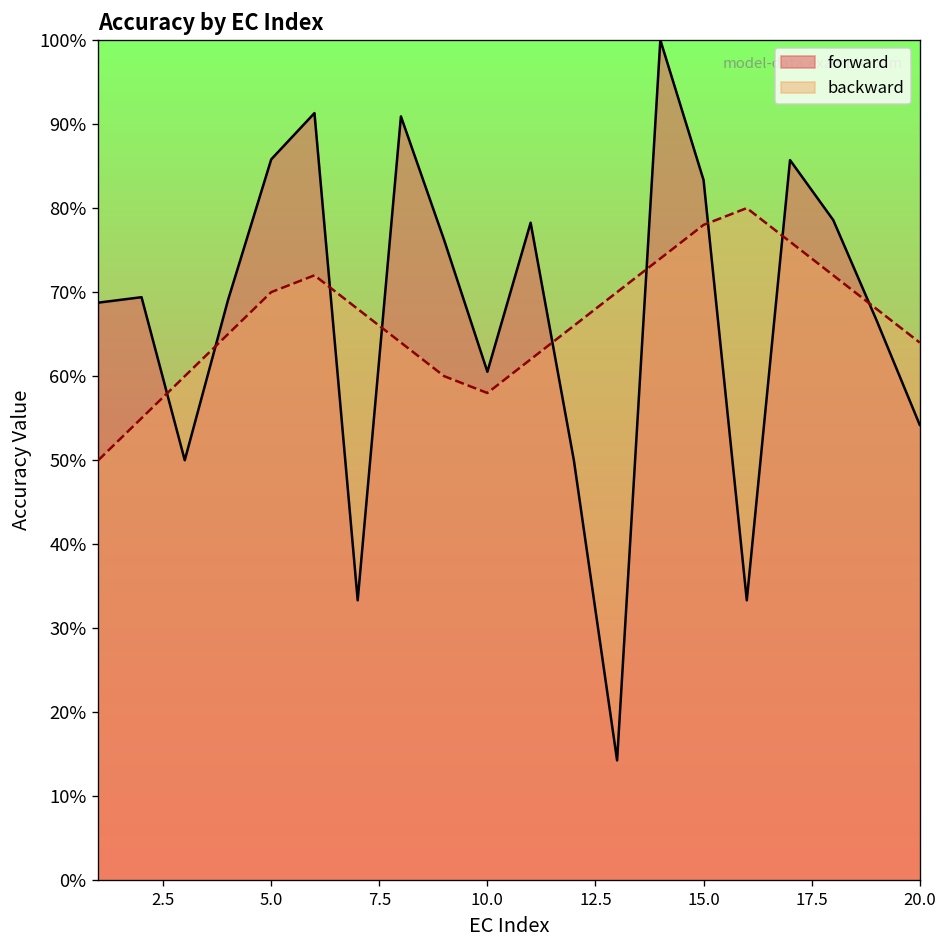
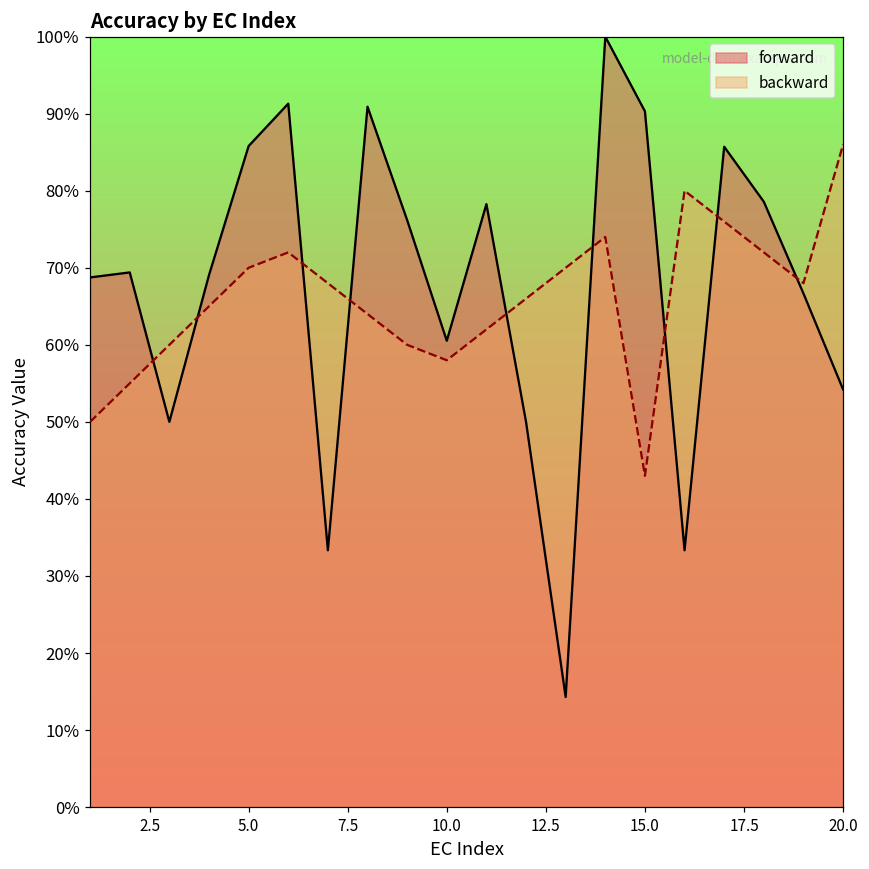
forward, 15.0: 83% -> 90%
backward, 15.0: 78% -> 43%
backward, 20.0: 64% -> 86%
